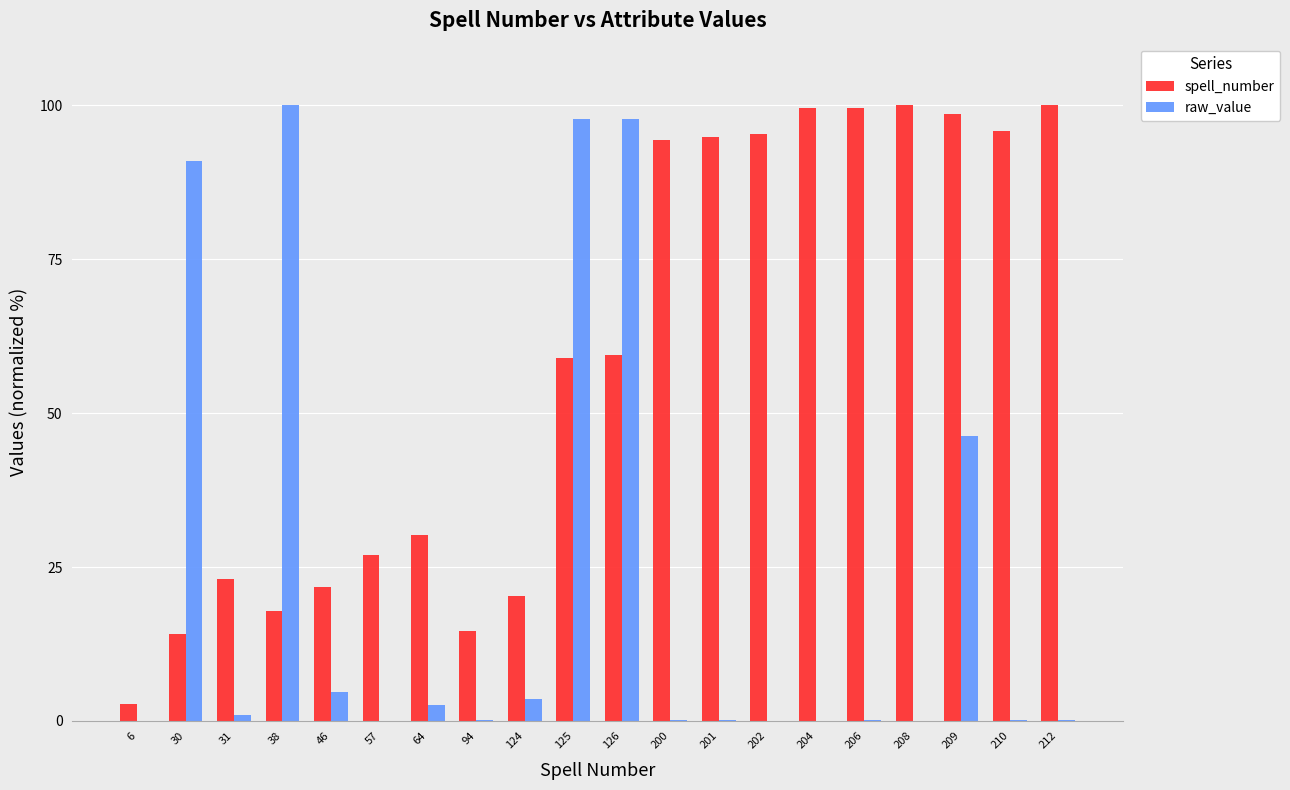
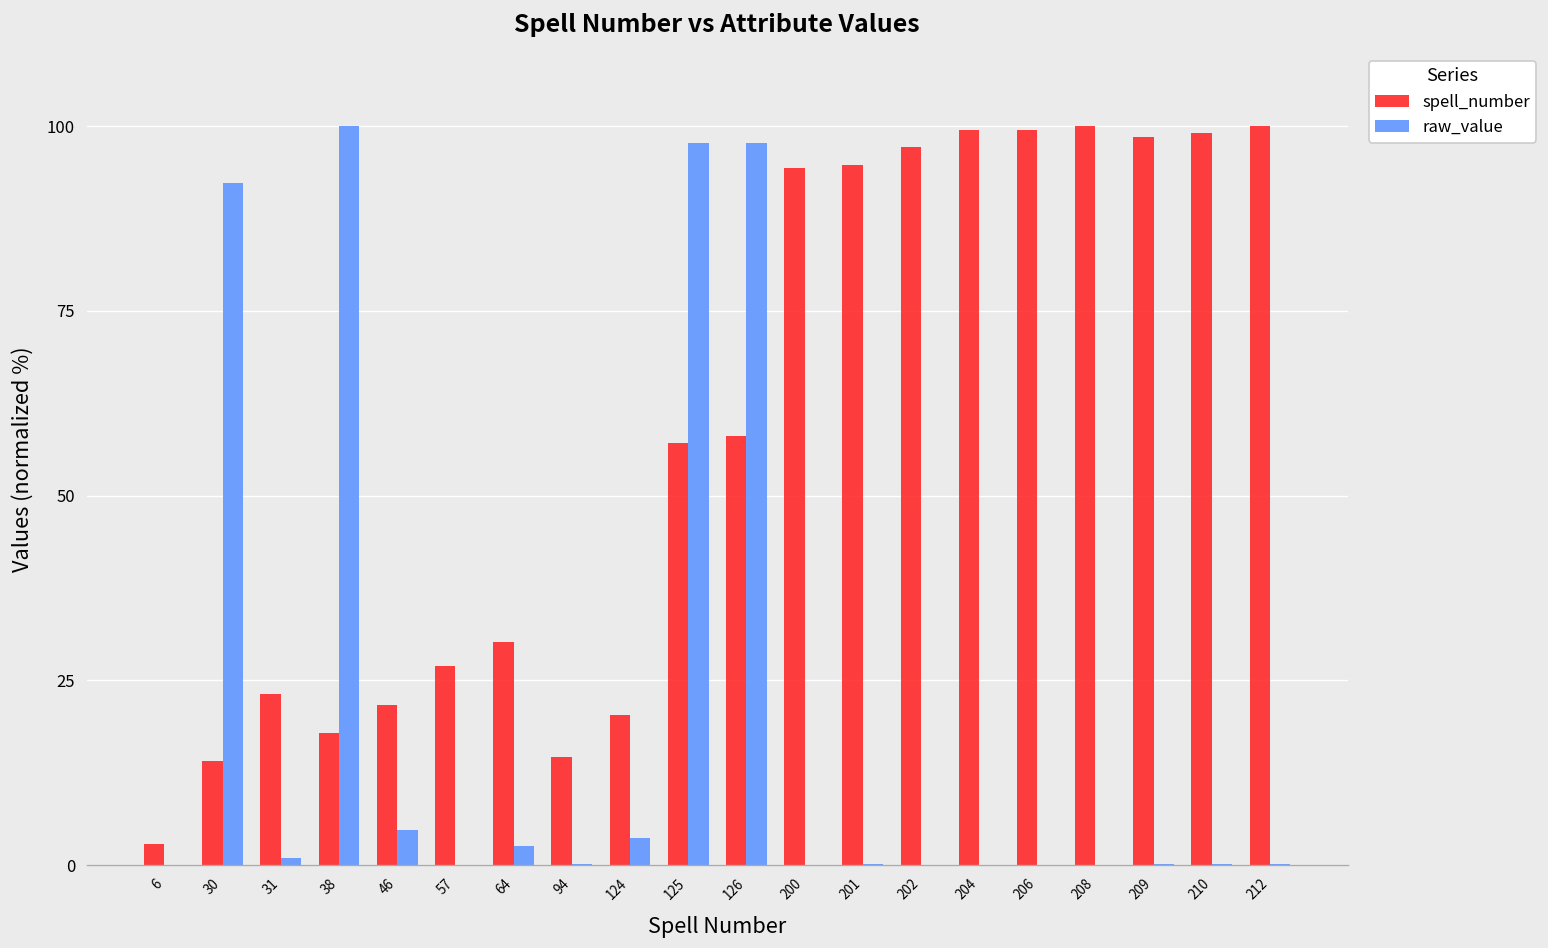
raw_value, 30: 91 -> 92
spell_number, 125: 59 -> 57
spell_number, 126: 59 -> 58
spell_number, 202: 95 -> 97
raw_value, 209: 46 -> 0
spell_number, 210: 96 -> 99
